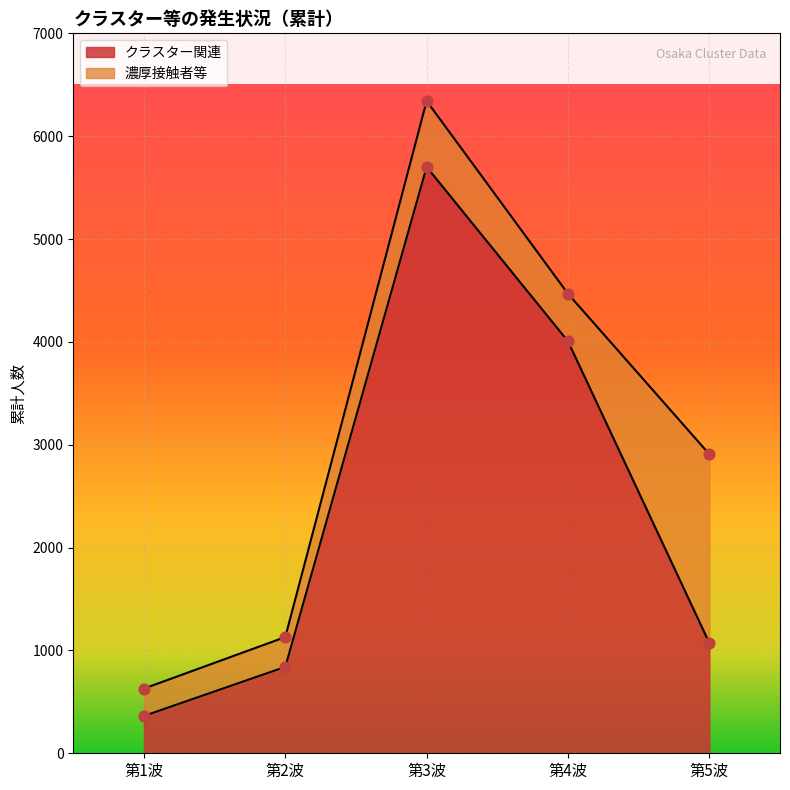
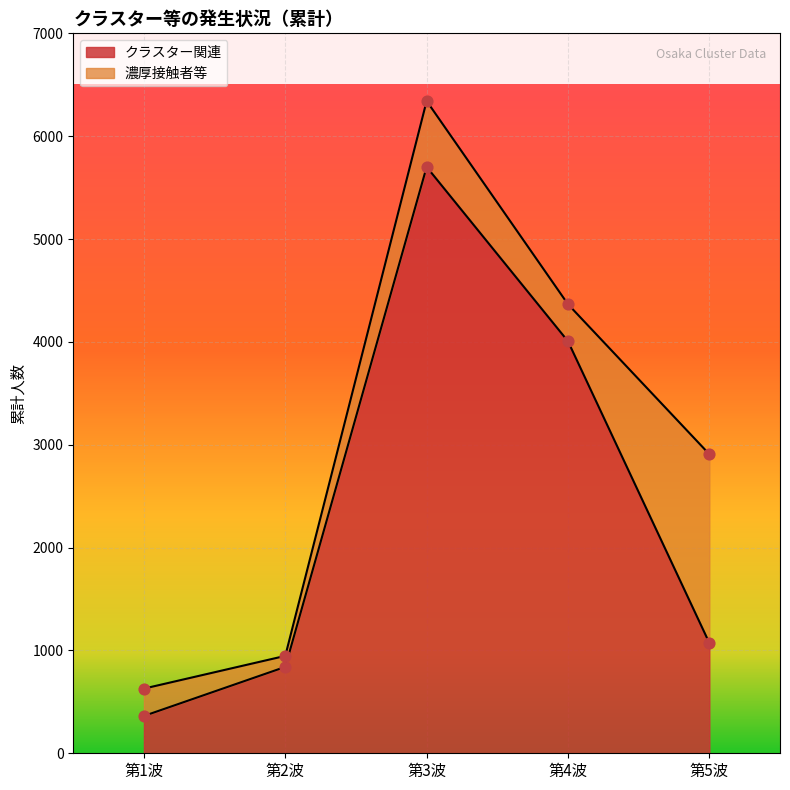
濃厚接触者等, 第2波: 290 -> 110
濃厚接触者等, 第4波: 460 -> 360
